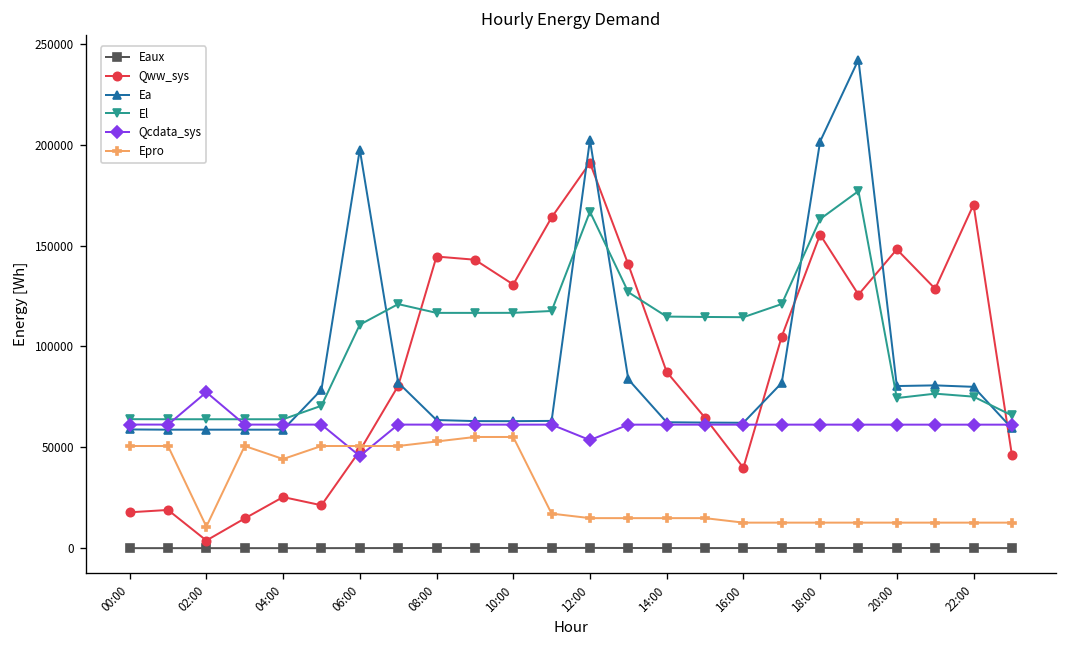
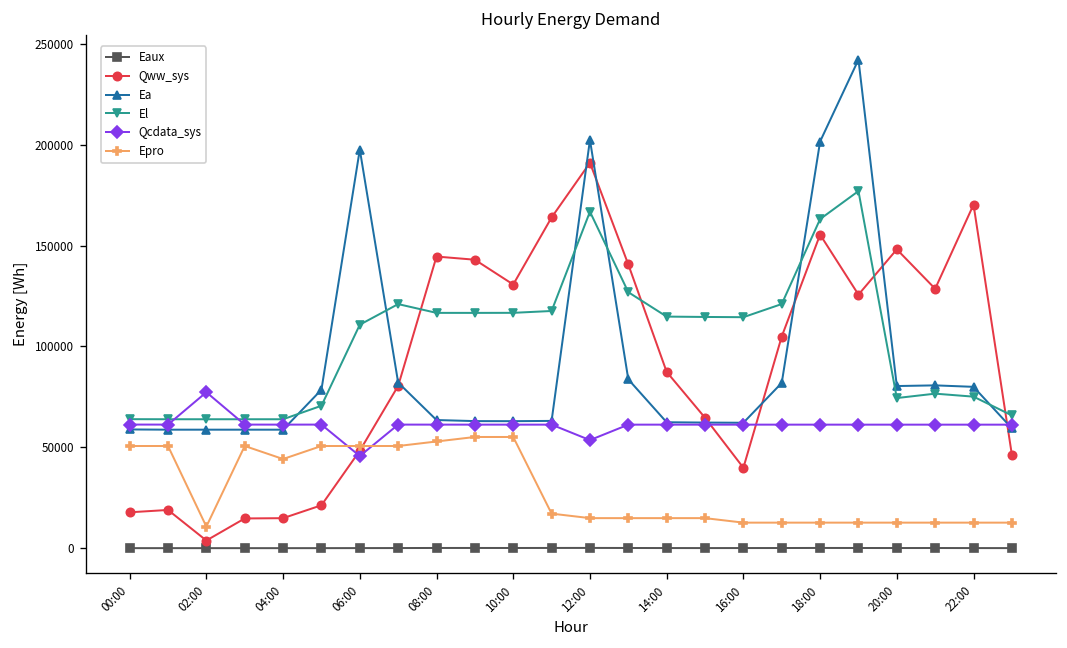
Qww_sys, 04:00: 25000 -> 15000
